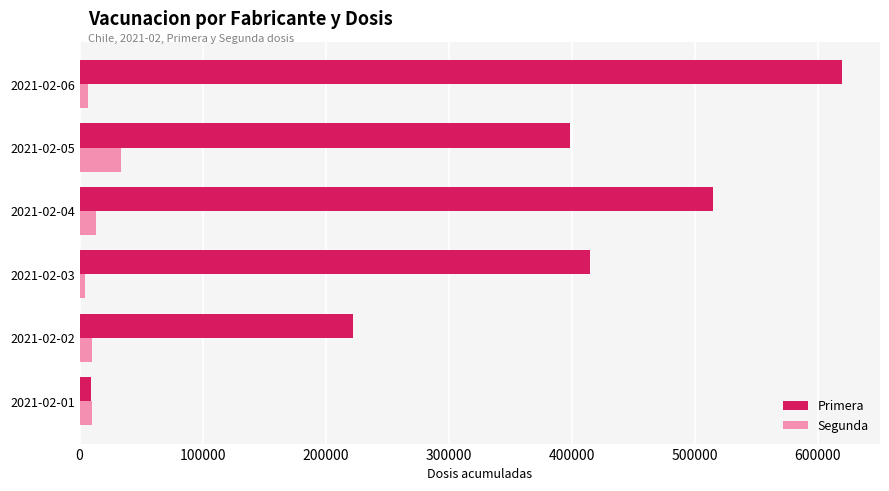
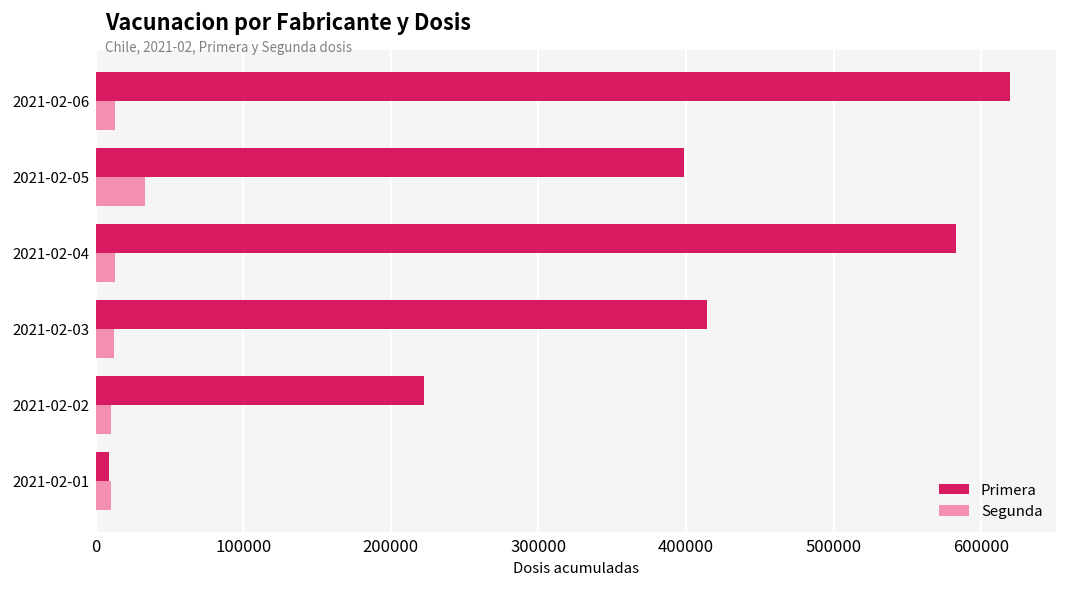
Segunda, 2021-02-06: 7000 -> 13000
Primera, 2021-02-04: 515000 -> 583000
Segunda, 2021-02-03: 4000 -> 13000
